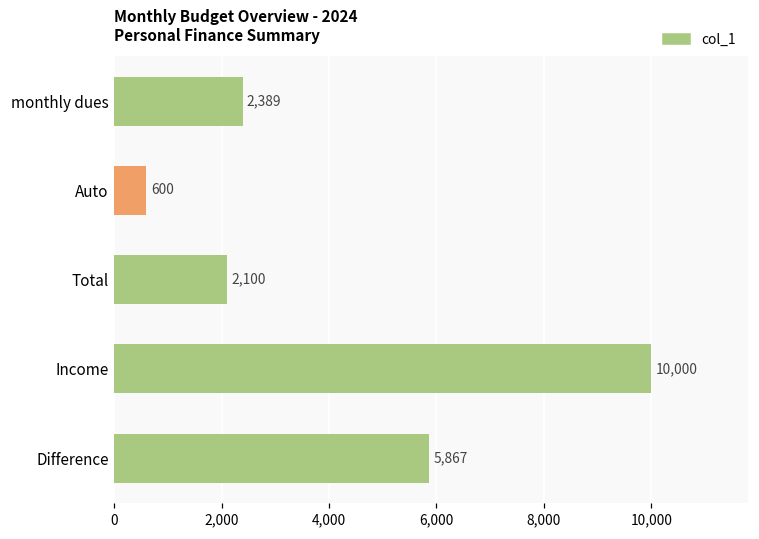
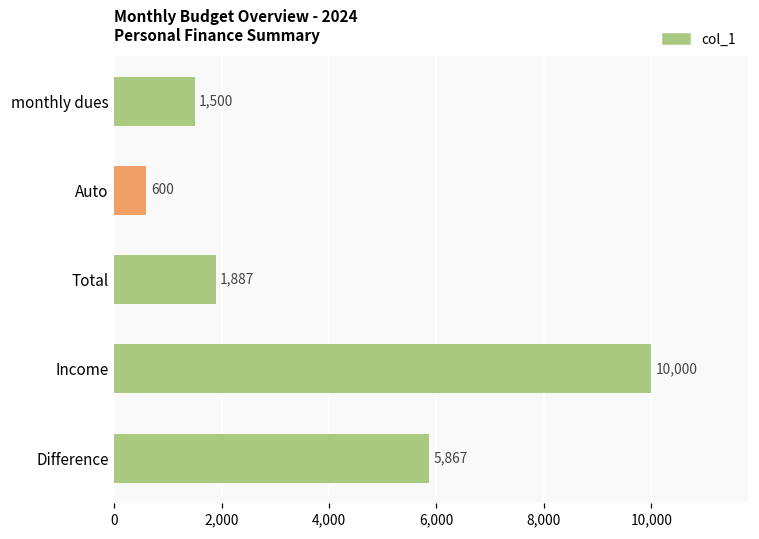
monthly dues: 2,389 -> 1,500
Total: 2,100 -> 1,887
